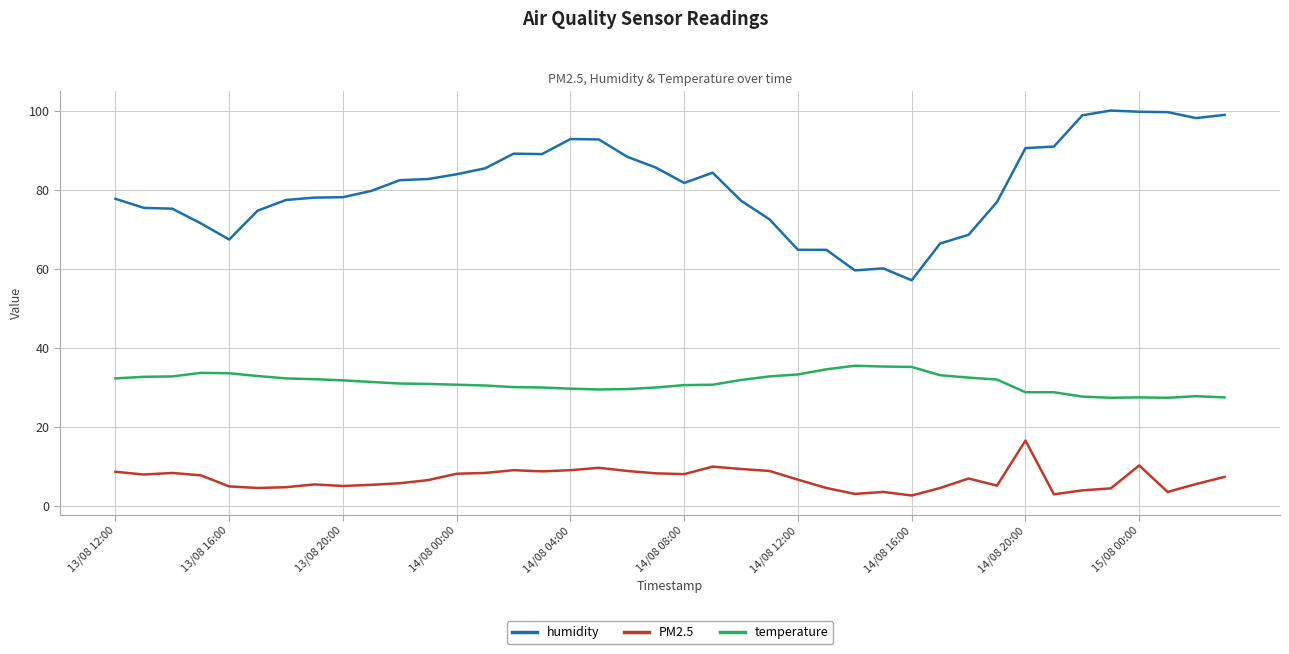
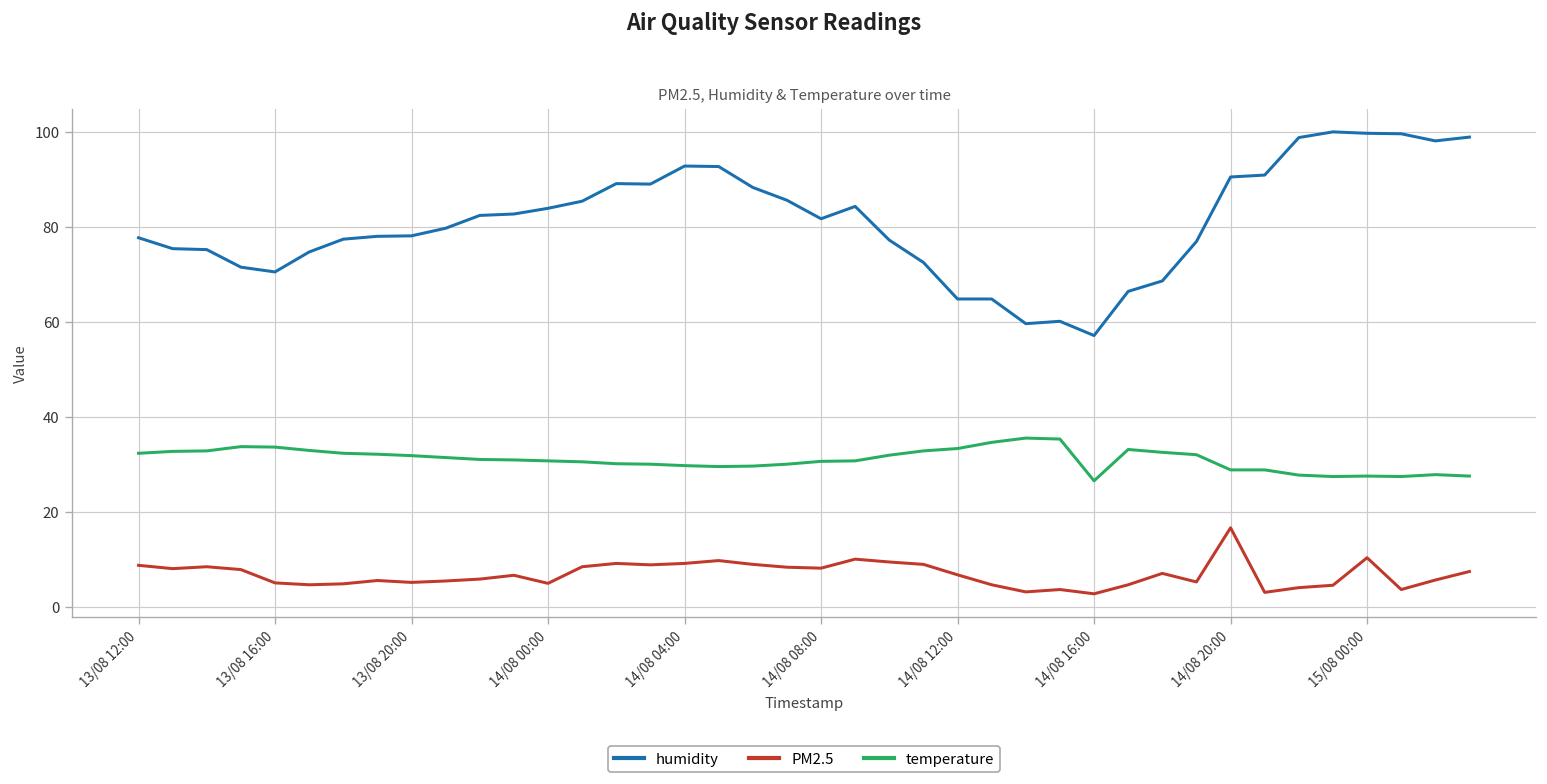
humidity, 13/08 16:00: 67 -> 71
PM2.5, 14/08 00:00: 8 -> 5
temperature, 14/08 16:00: 35 -> 27
